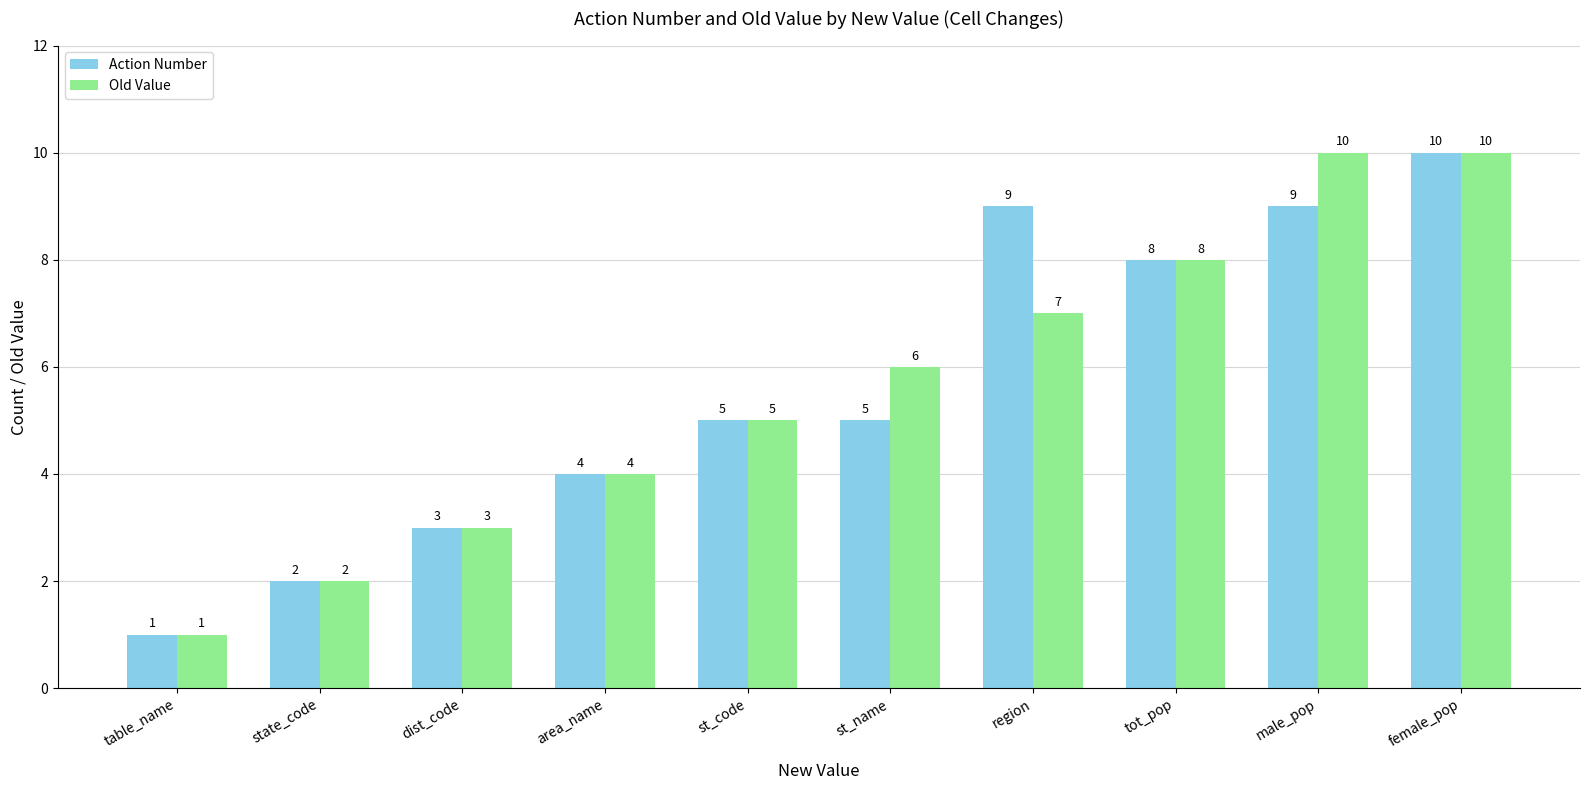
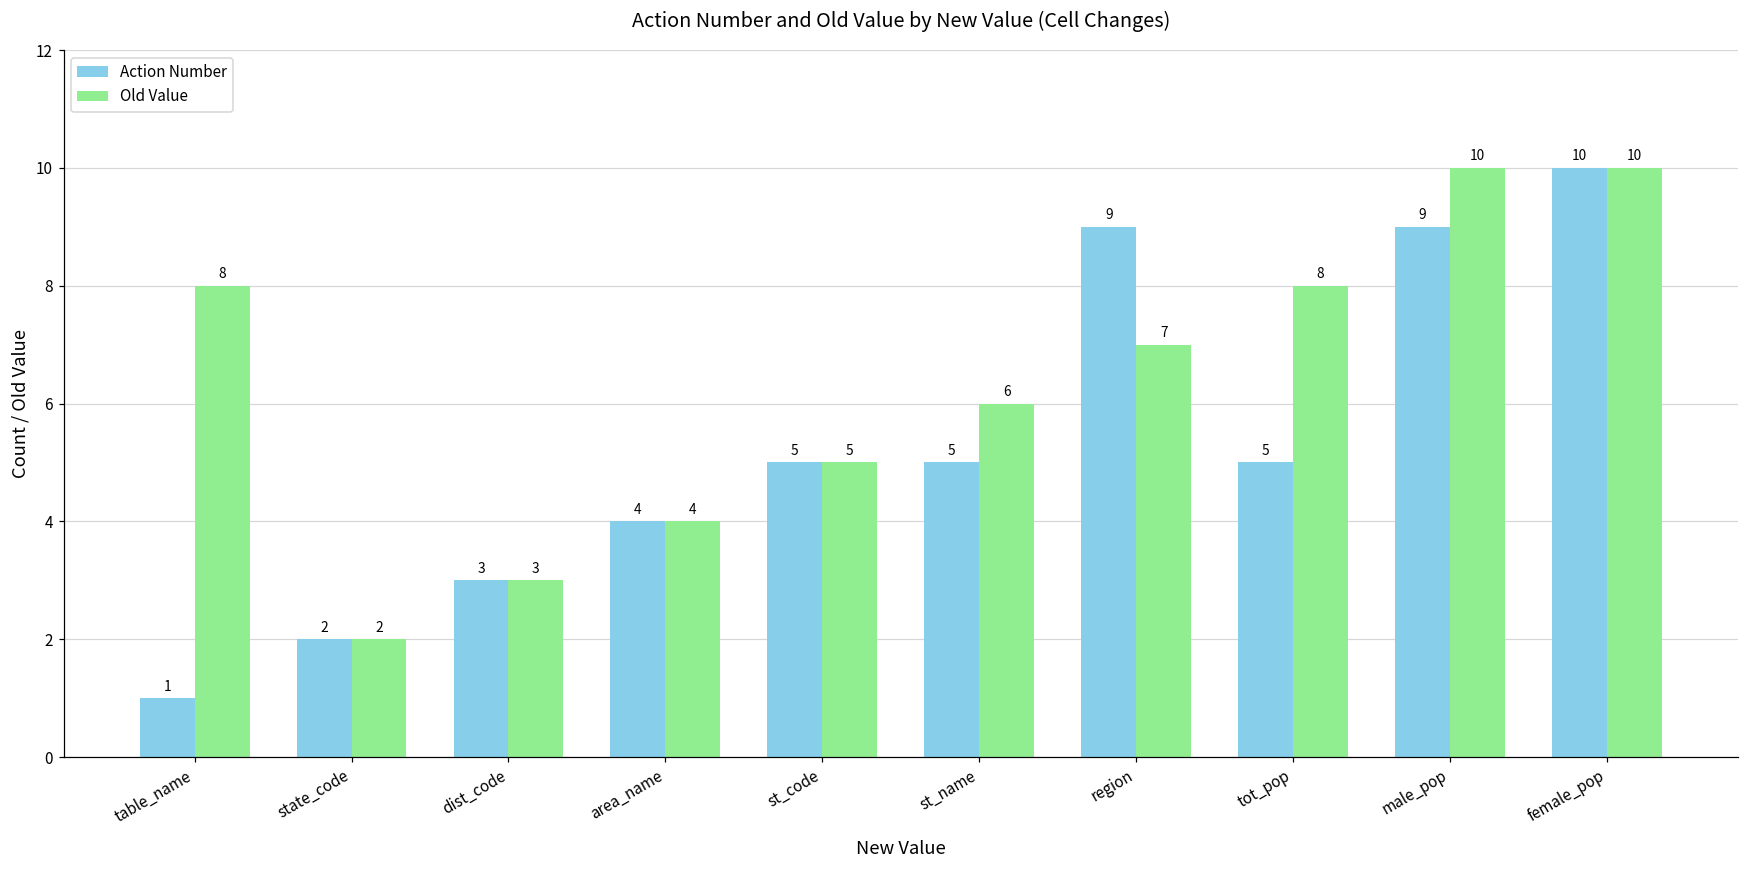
Old Value, table_name: 1 -> 8
Action Number, tot_pop: 8 -> 5
